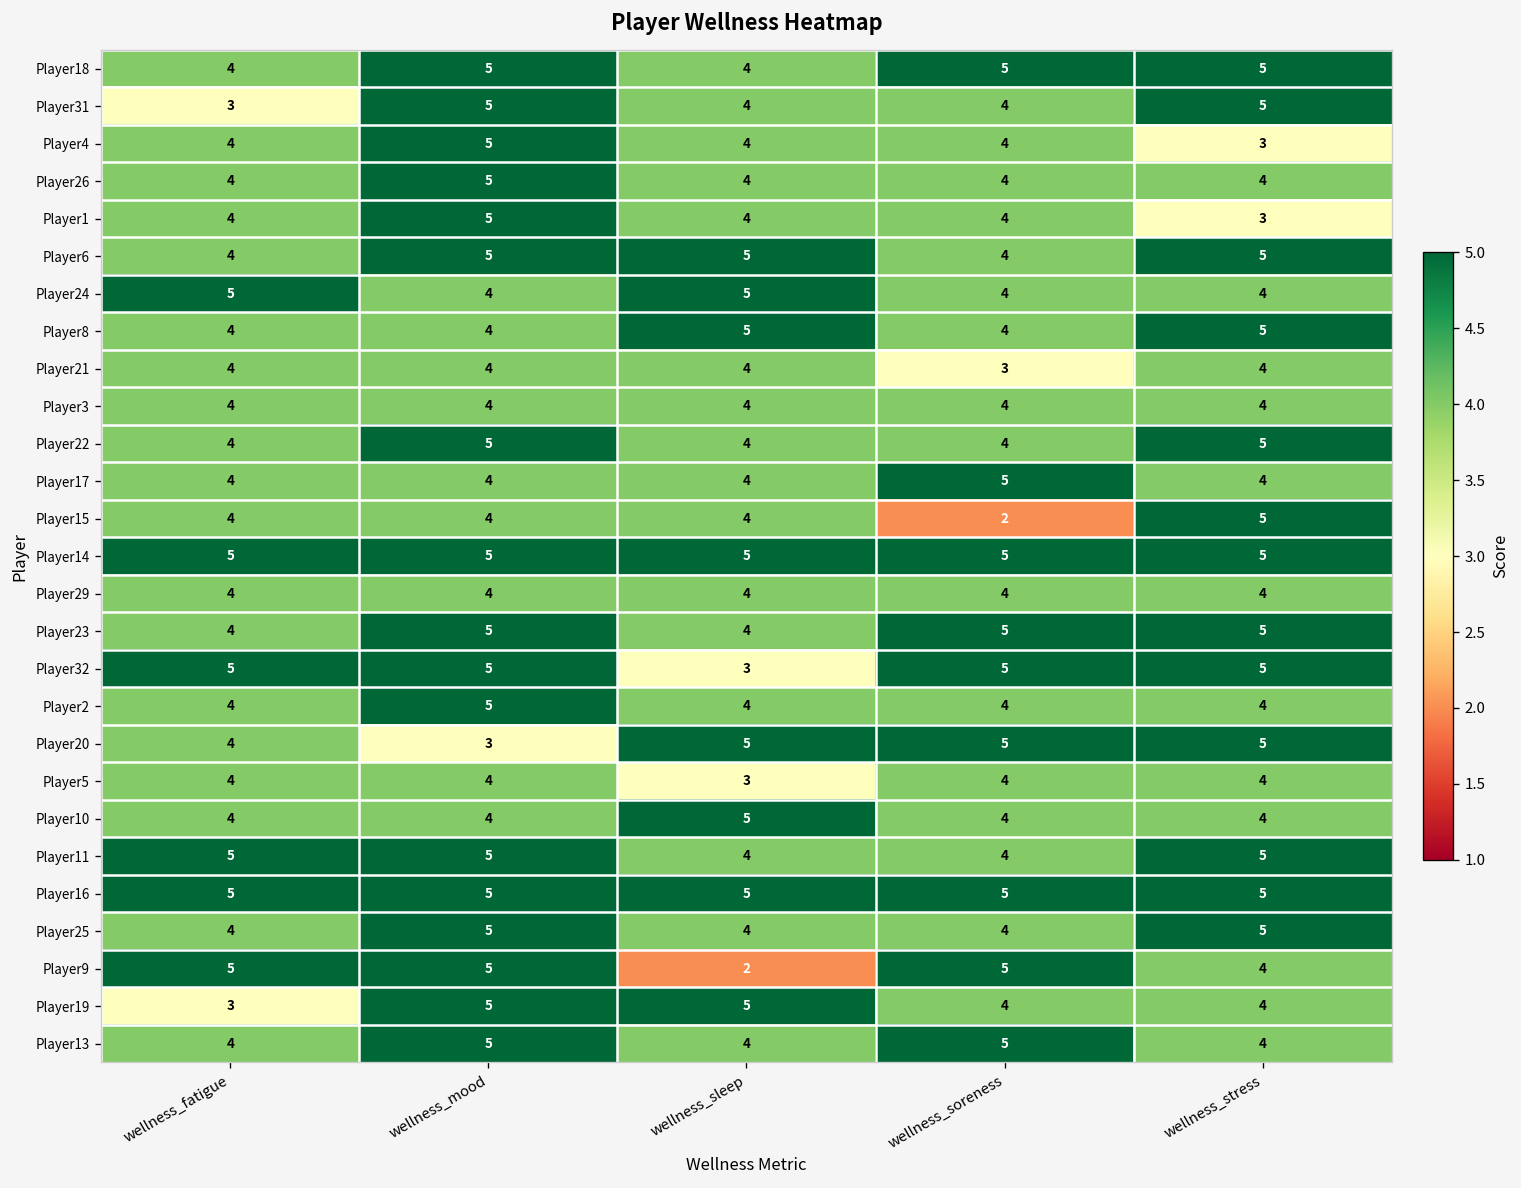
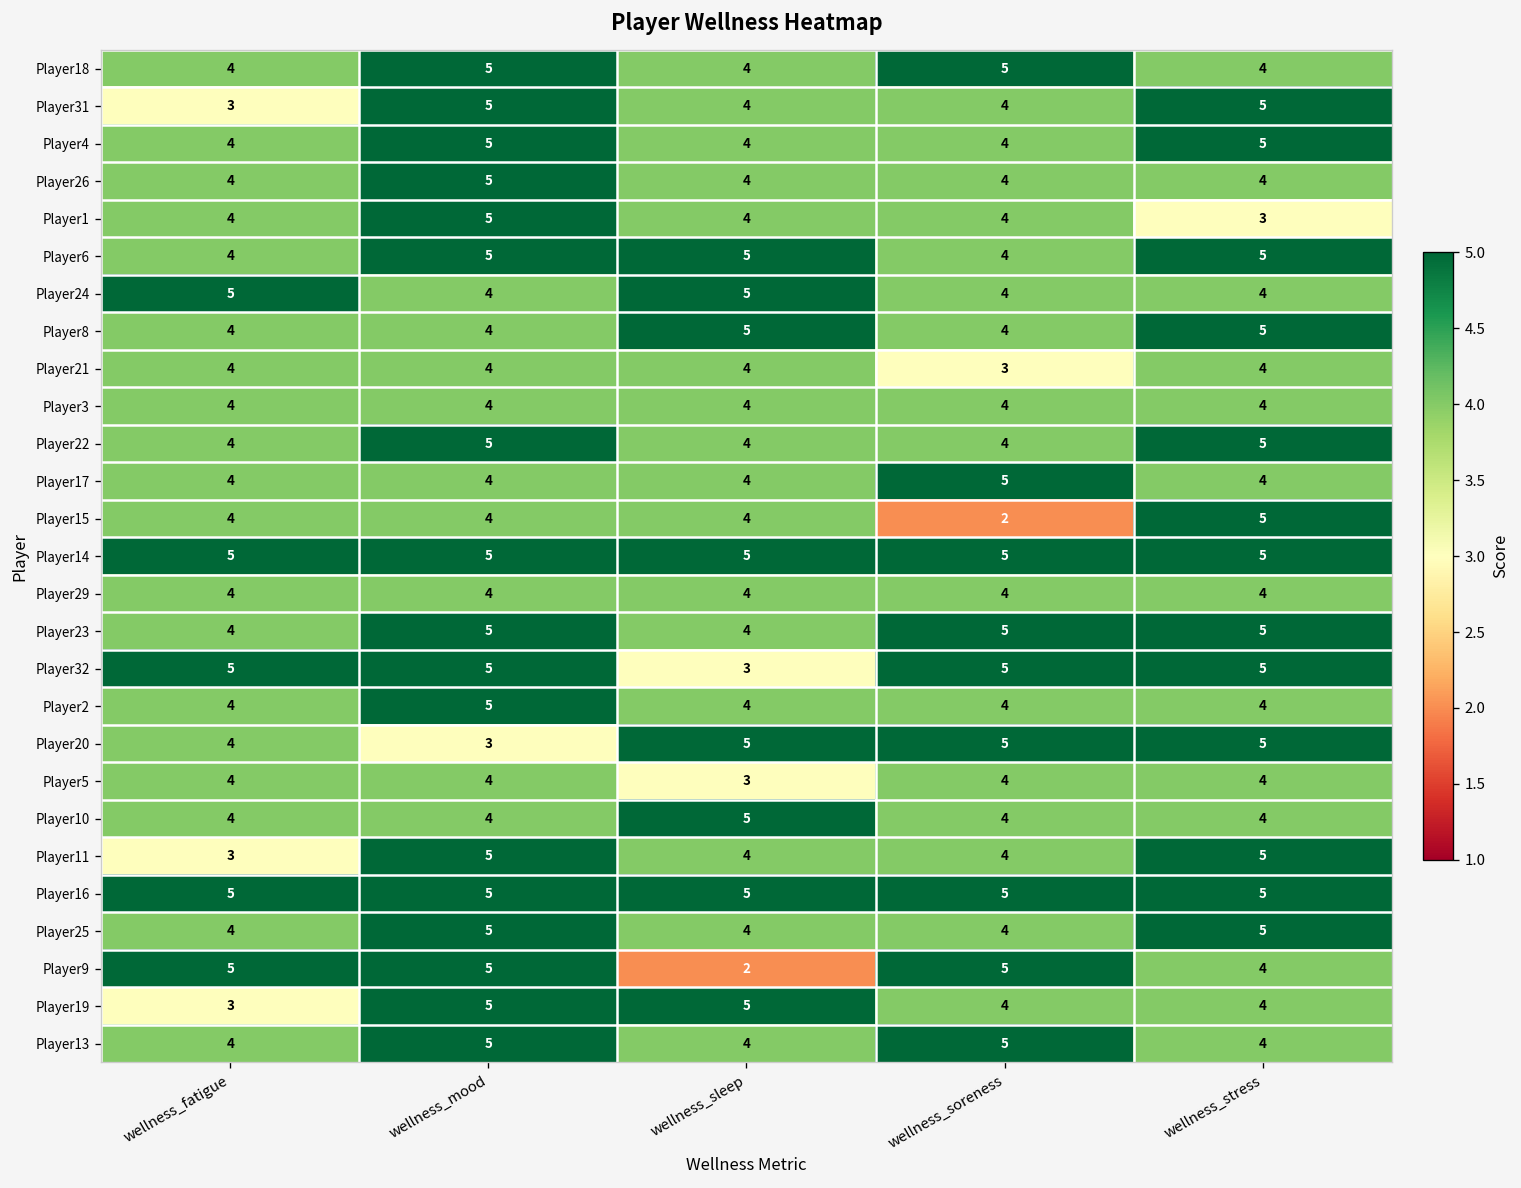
Player18, wellness_stress: 5 -> 4
Player4, wellness_stress: 3 -> 5
Player11, wellness_fatigue: 5 -> 3
